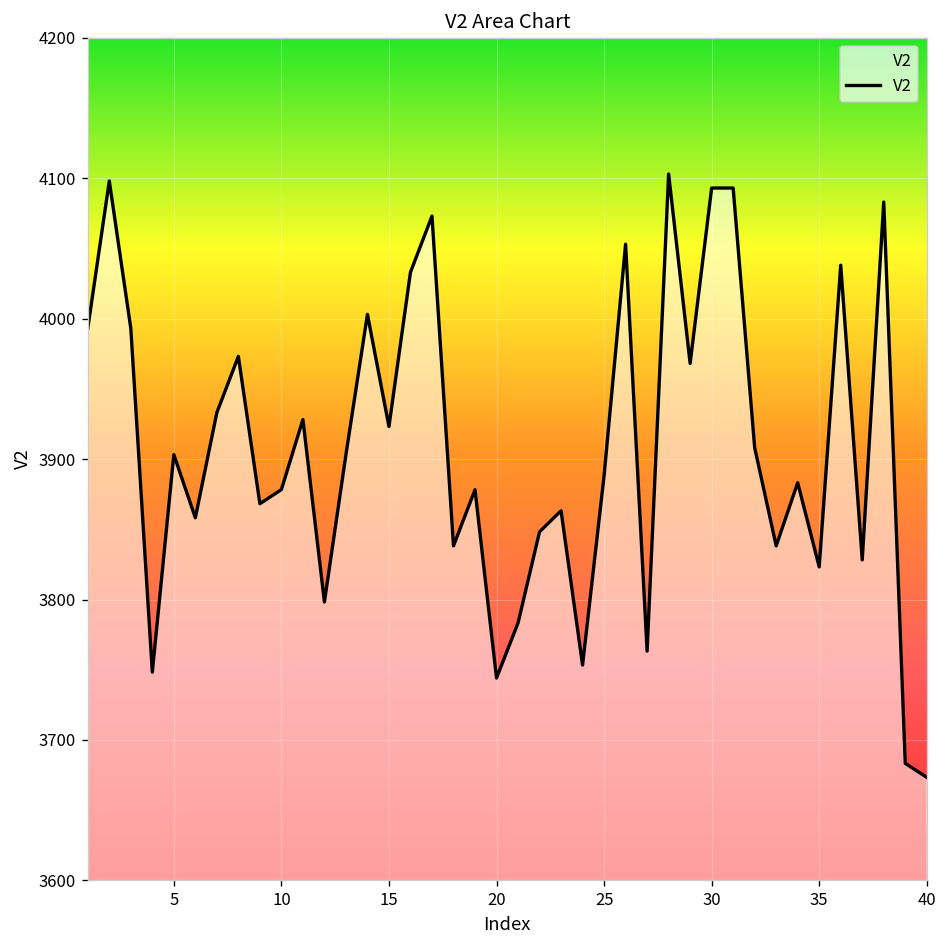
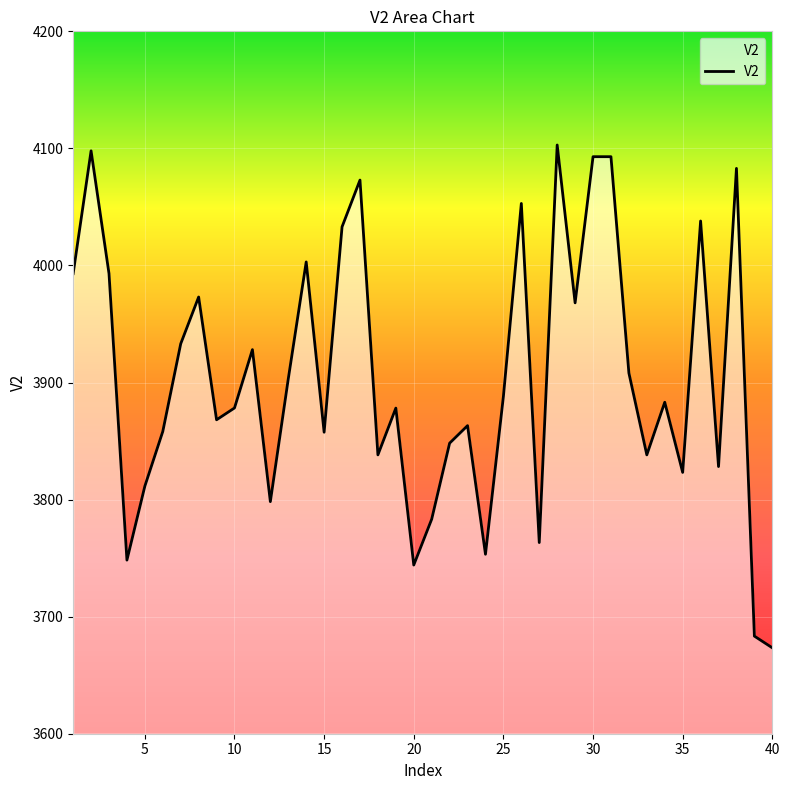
5: 3903 -> 3811
15: 3923 -> 3858
